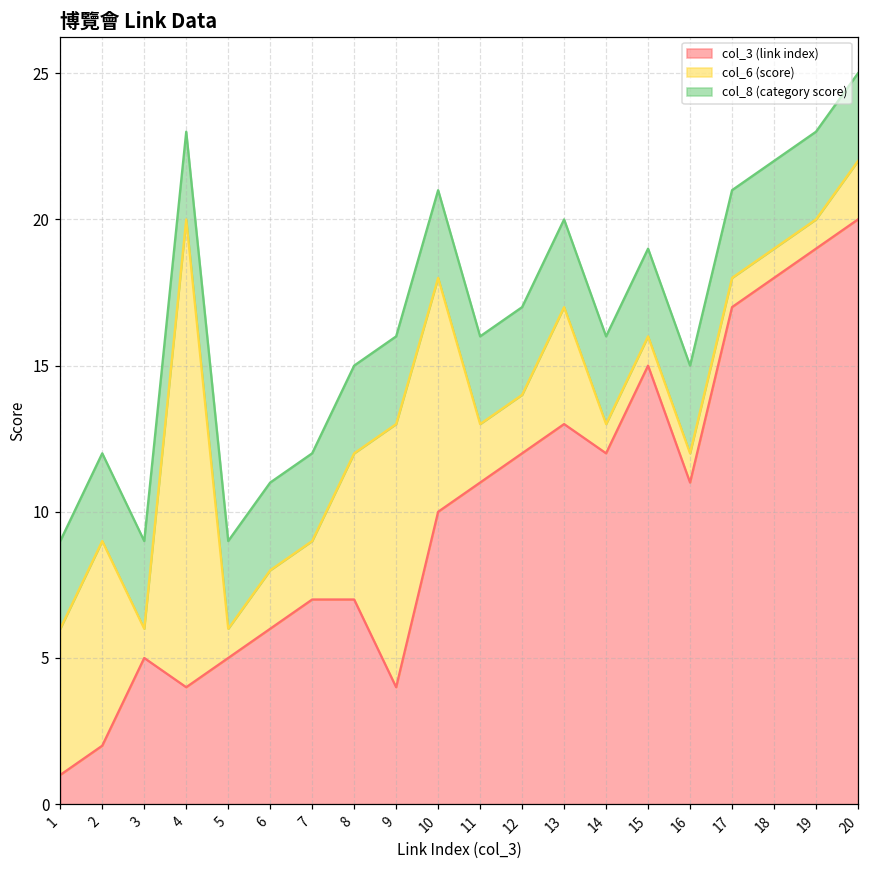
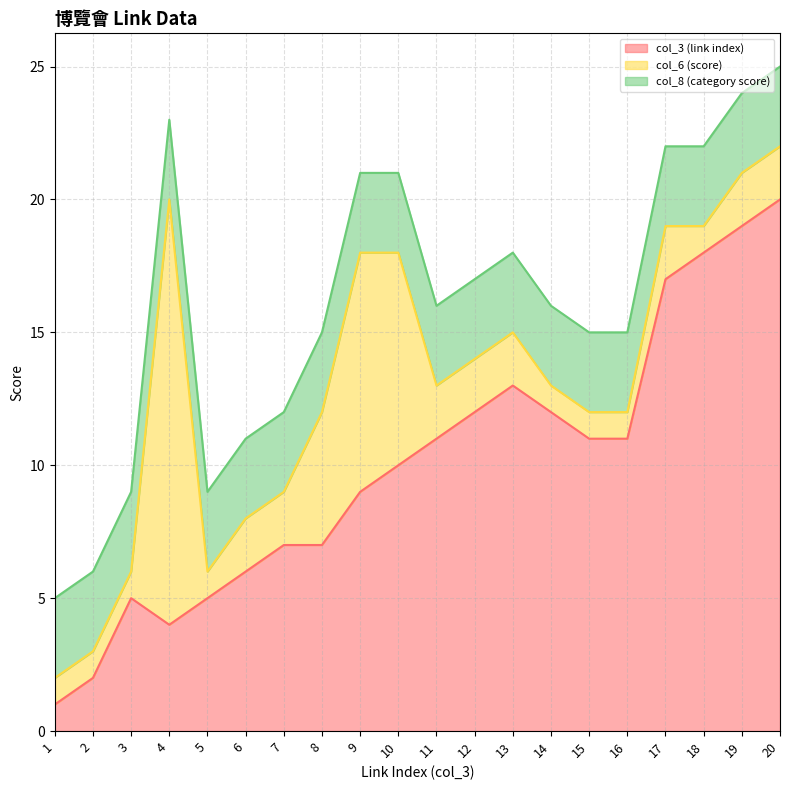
col_6 (score), 1: 5 -> 1
col_6 (score), 2: 7 -> 1
col_3 (link index), 9: 4 -> 9
col_6 (score), 13: 4 -> 2
col_3 (link index), 15: 15 -> 11
col_6 (score), 17: 1 -> 2
col_6 (score), 19: 1 -> 2
